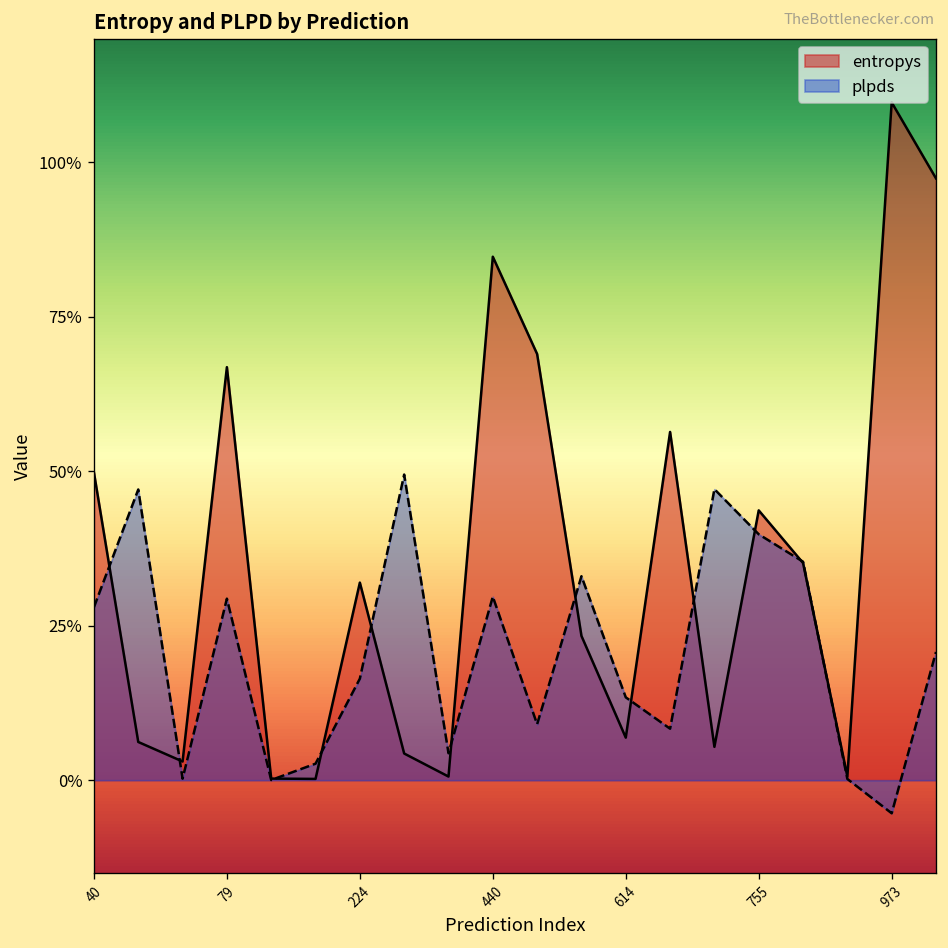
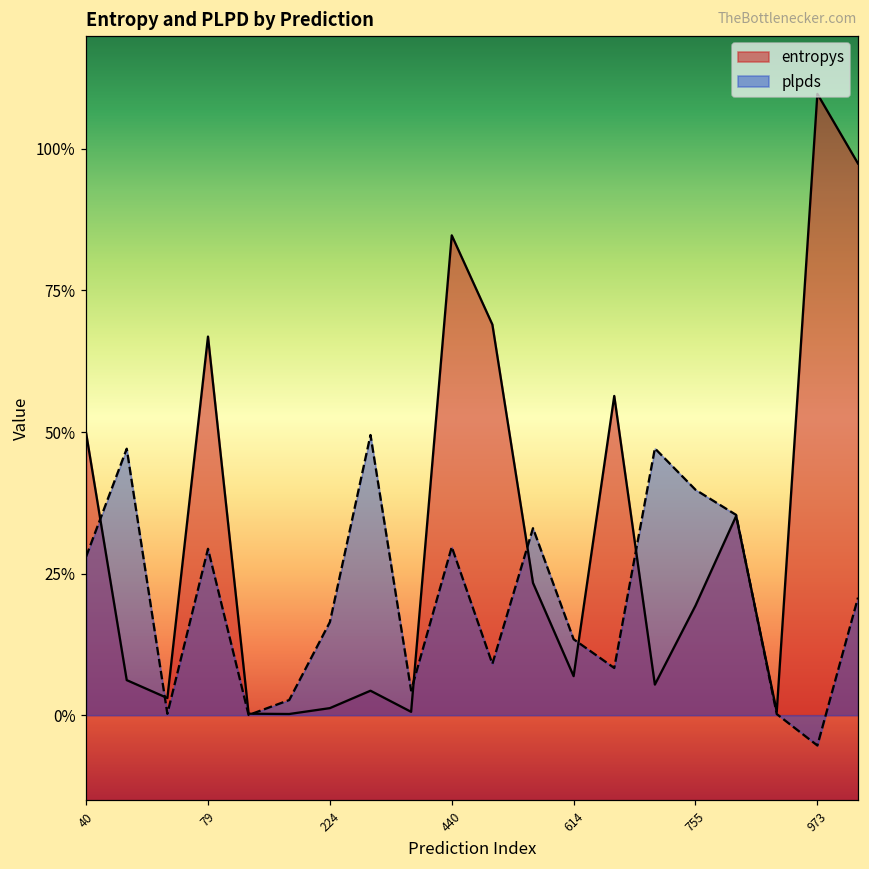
entropys, 224: 32% -> 1%
entropys, 755: 44% -> 19%
